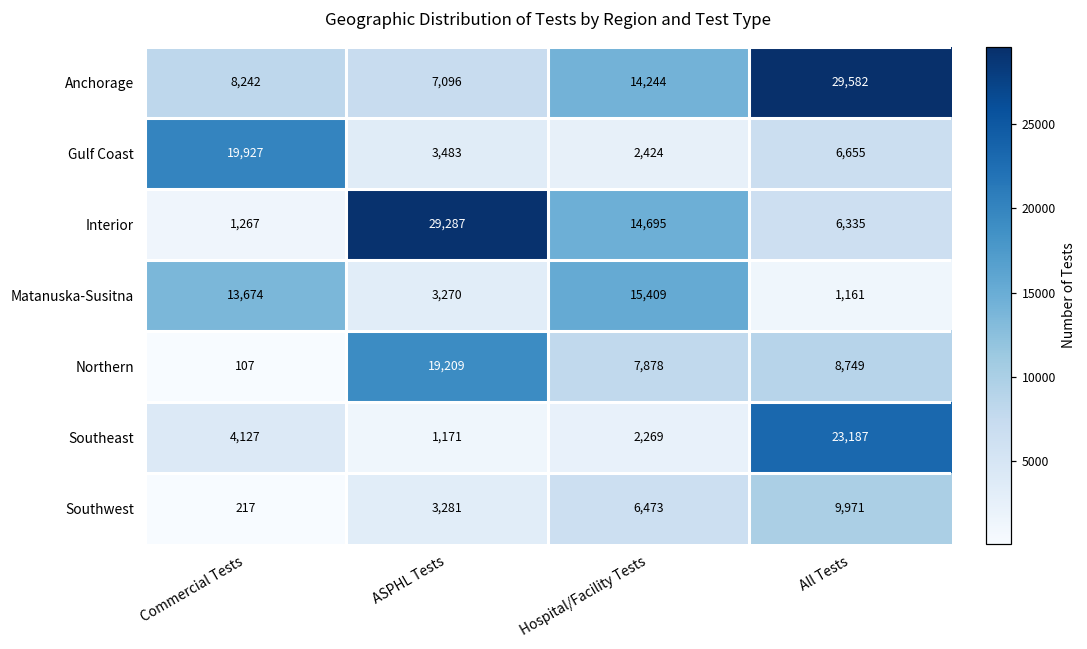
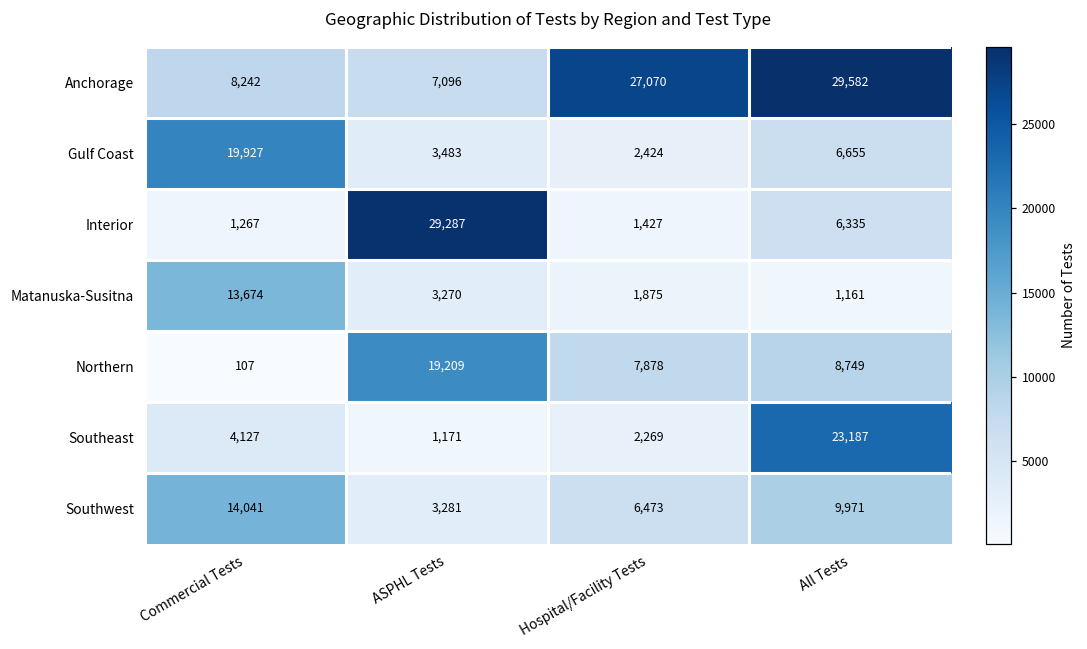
Anchorage, Hospital/Facility Tests: 14,244 -> 27,070
Interior, Hospital/Facility Tests: 14,695 -> 1,427
Matanuska-Susitna, Hospital/Facility Tests: 15,409 -> 1,875
Southwest, Commercial Tests: 217 -> 14,041
